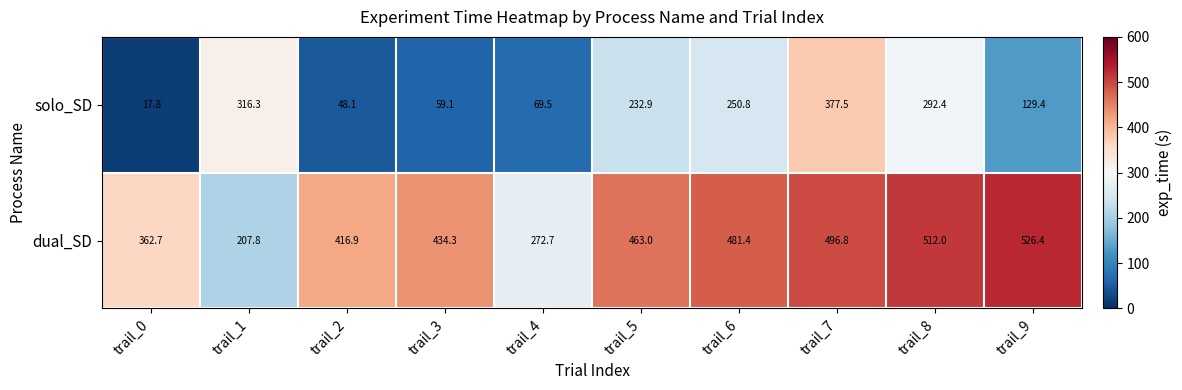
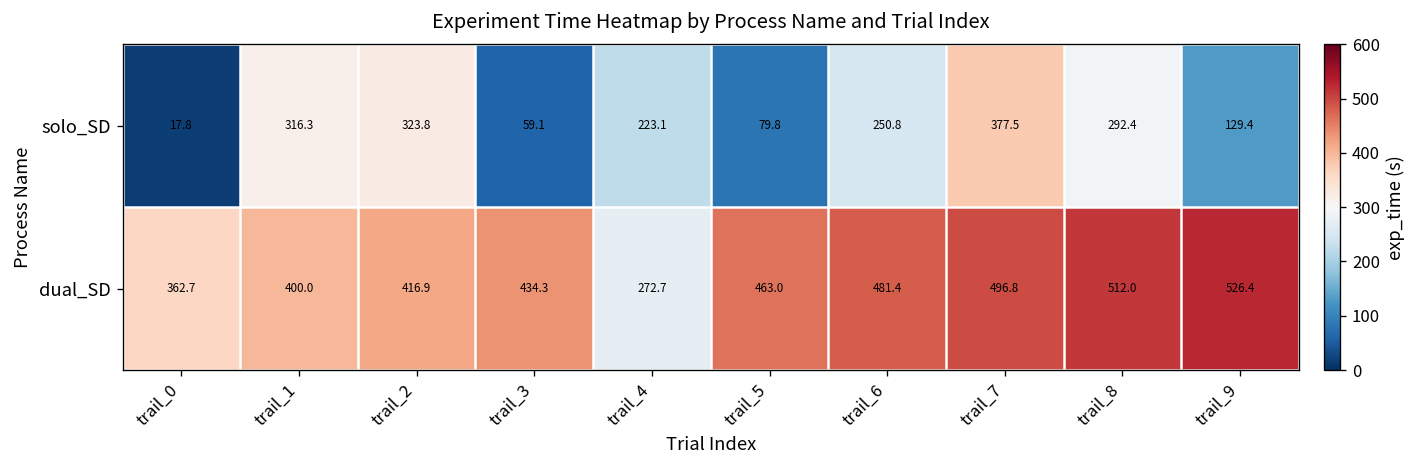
solo_SD, trail_2: 48.1 -> 323.8
solo_SD, trail_4: 69.5 -> 223.1
solo_SD, trail_5: 232.9 -> 79.8
dual_SD, trail_1: 207.8 -> 400.0
